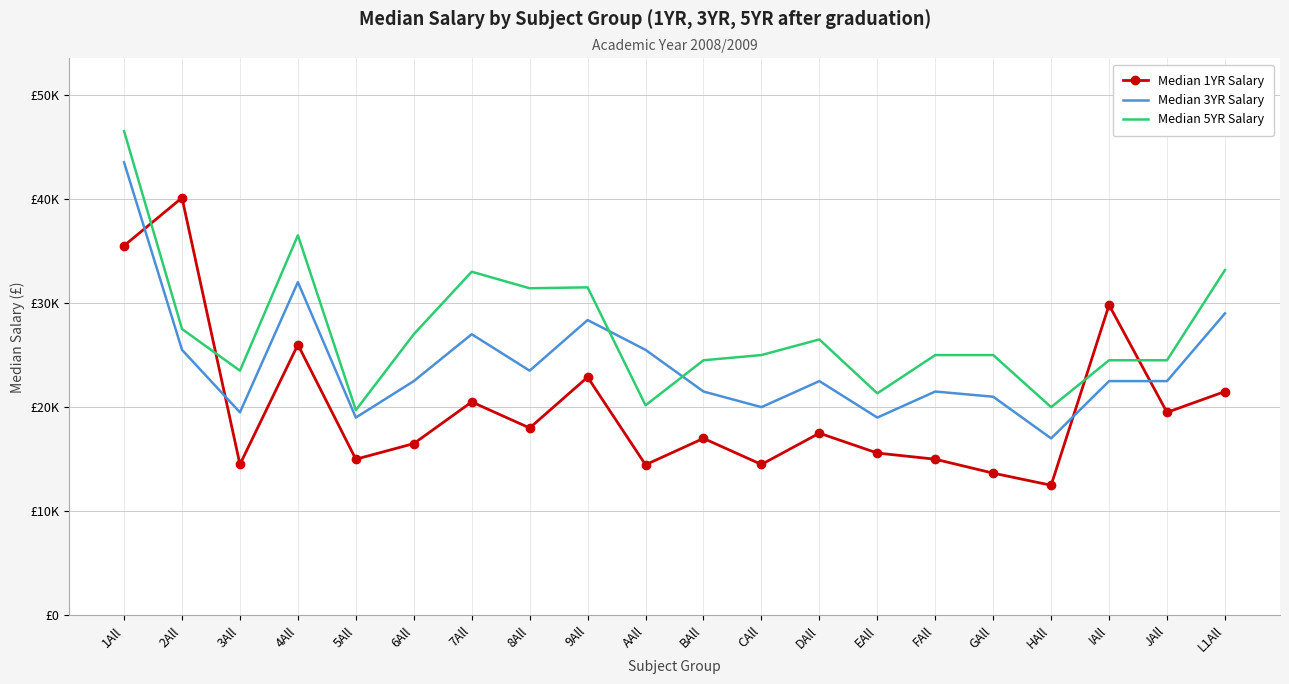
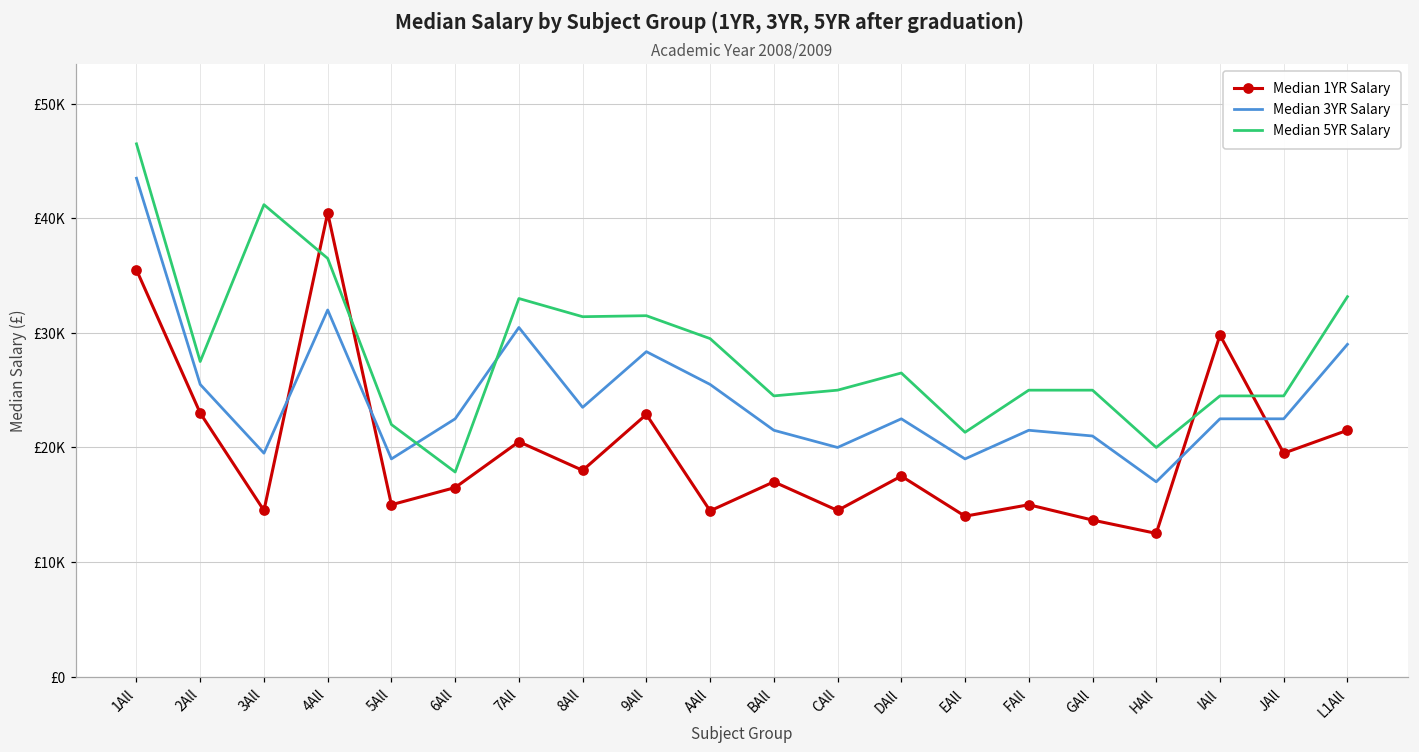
Median 1YR Salary, 2All: £40100 -> £23000
Median 5YR Salary, 3All: £23500 -> £41200
Median 1YR Salary, 4All: £26000 -> £40500
Median 5YR Salary, 5All: £19700 -> £22000
Median 5YR Salary, 6All: £27000 -> £17900
Median 3YR Salary, 7All: £27000 -> £30500
Median 5YR Salary, AAll: £20200 -> £29500
Median 1YR Salary, EAll: £15600 -> £14000
